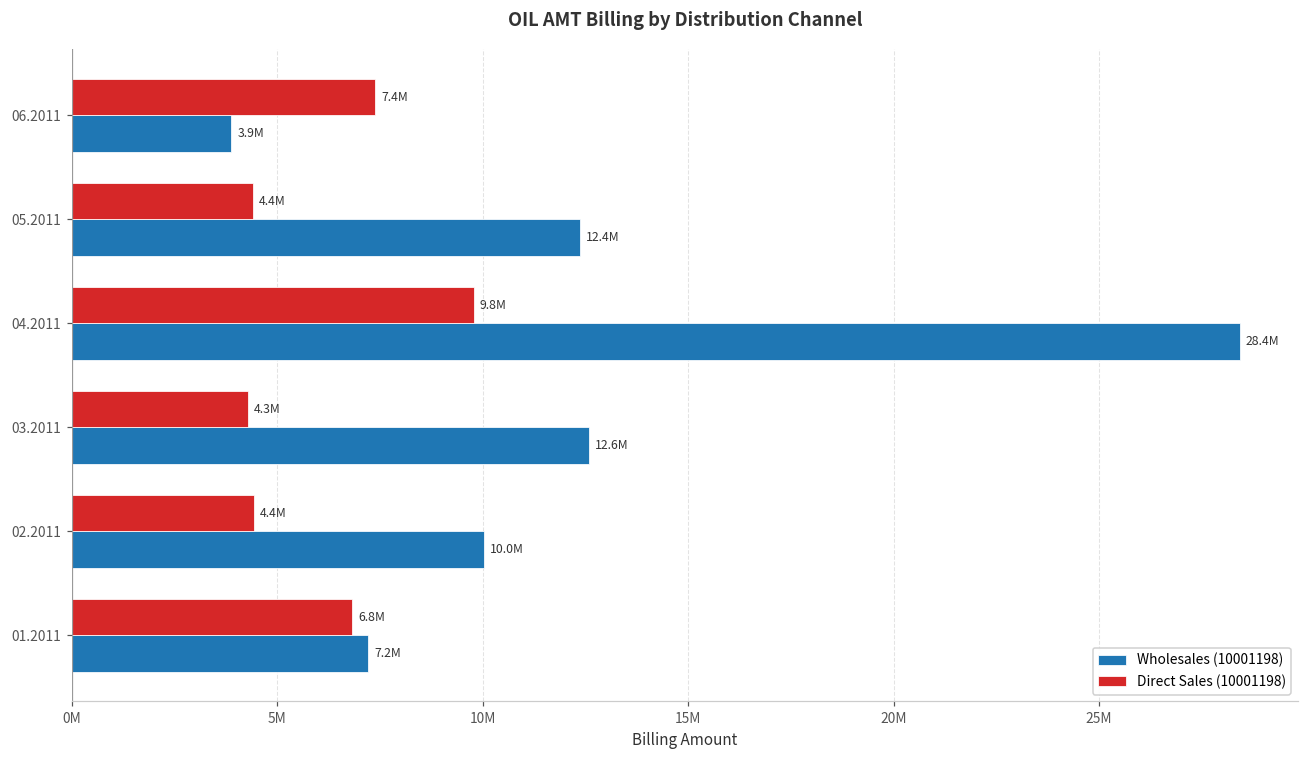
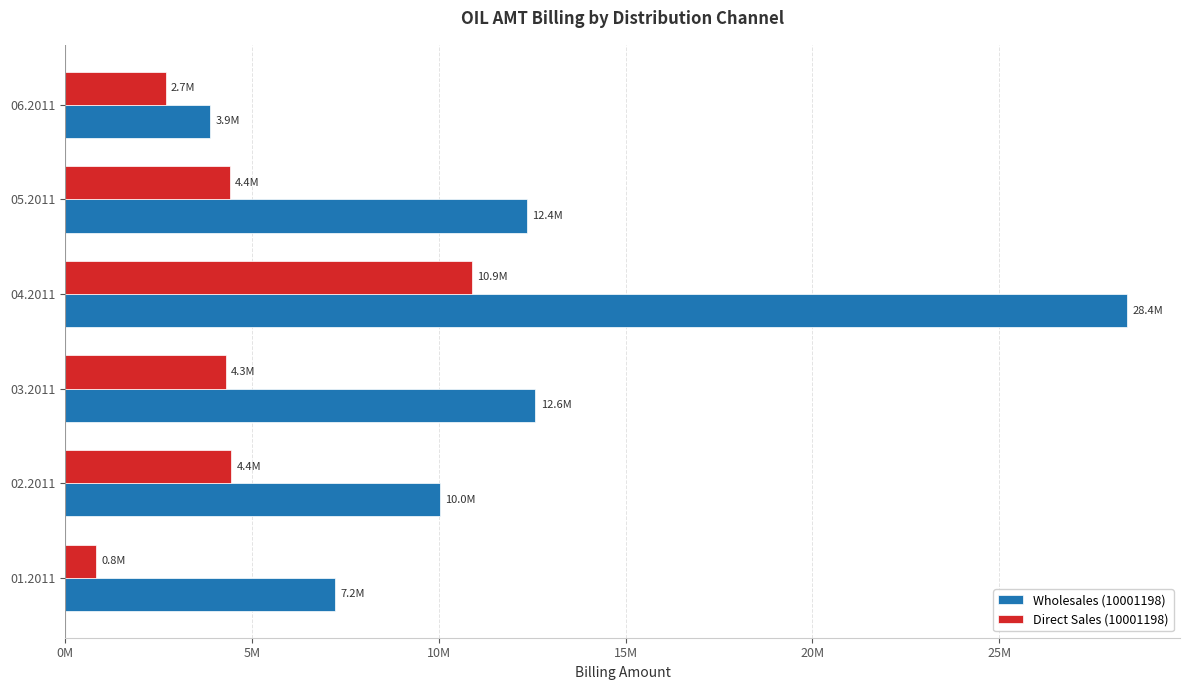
Direct Sales (10001198), 06.2011: 7.4M -> 2.7M
Direct Sales (10001198), 04.2011: 9.8M -> 10.9M
Direct Sales (10001198), 01.2011: 6.8M -> 0.8M
